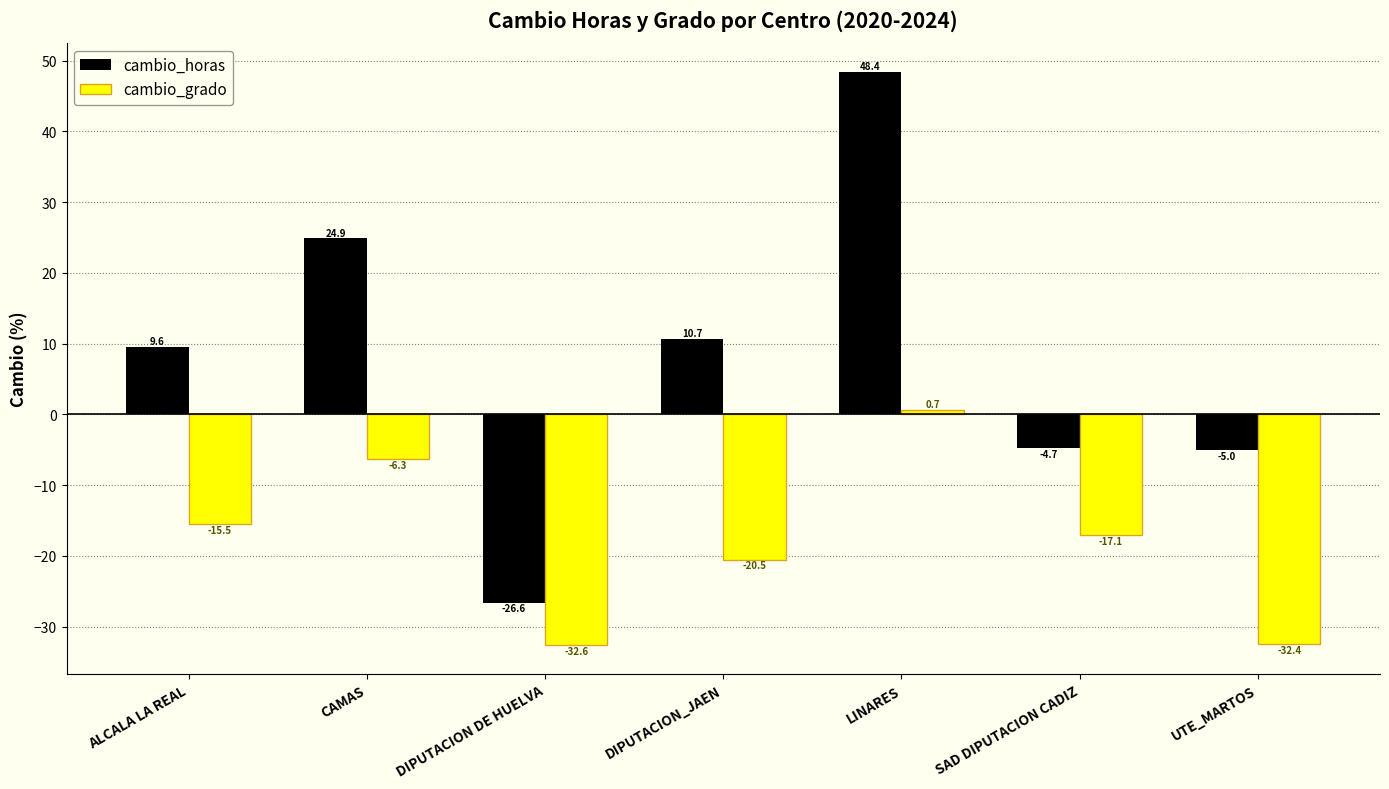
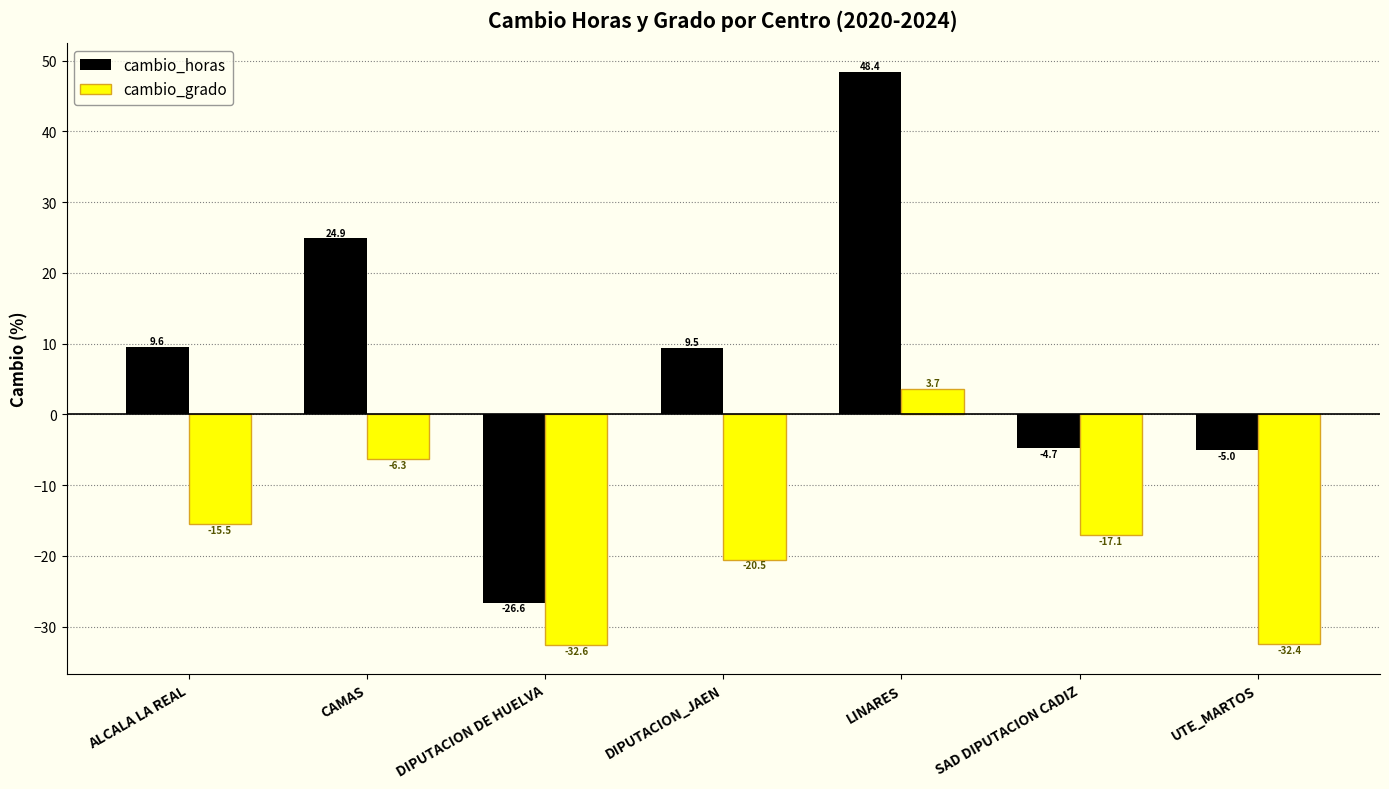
cambio_horas, DIPUTACION_JAEN: 10.7 -> 9.5
cambio_grado, LINARES: 0.7 -> 3.7
